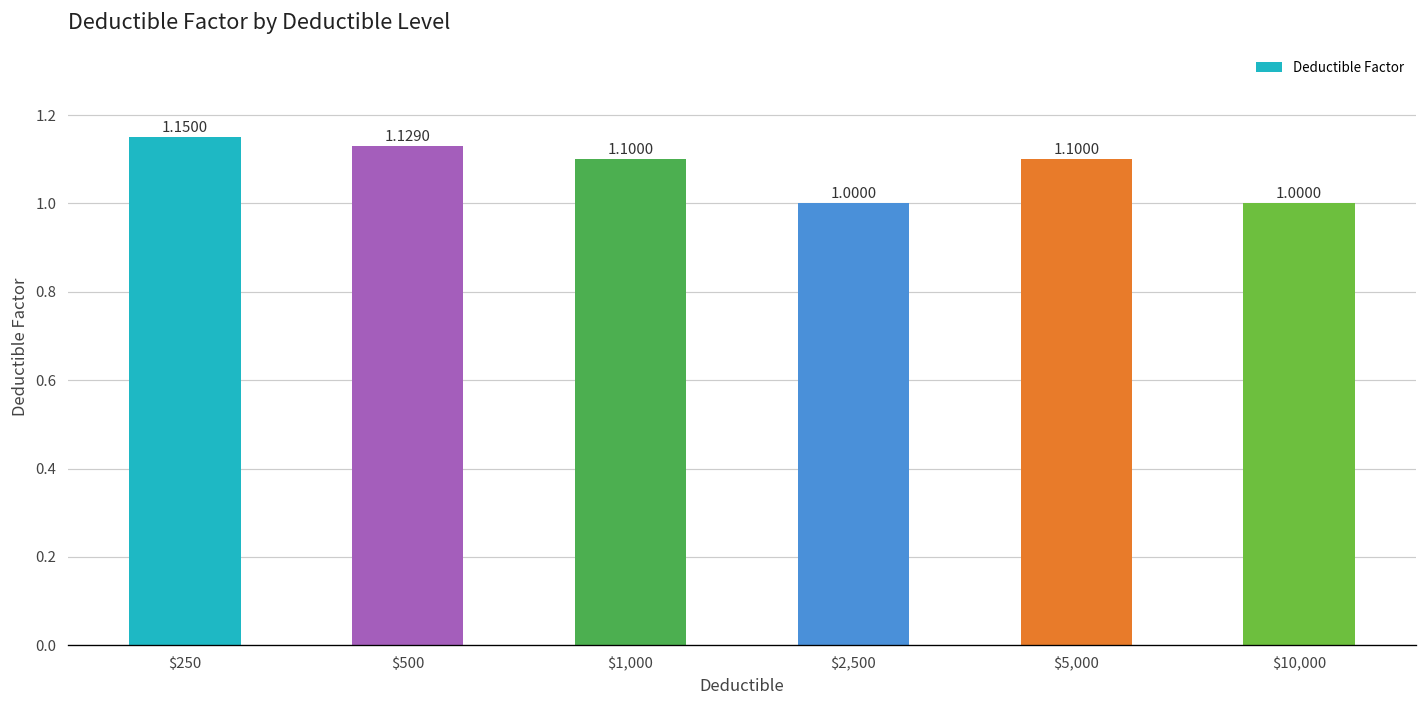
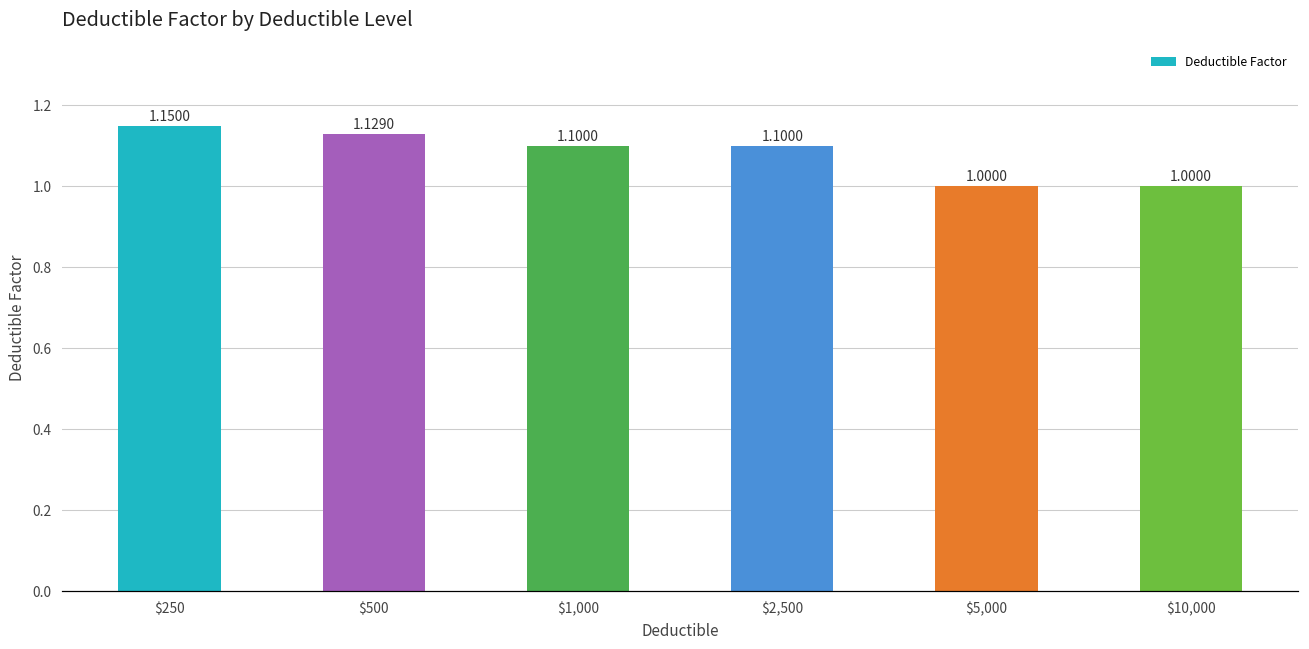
$2,500: 1.0000 -> 1.1000
$5,000: 1.1000 -> 1.0000
